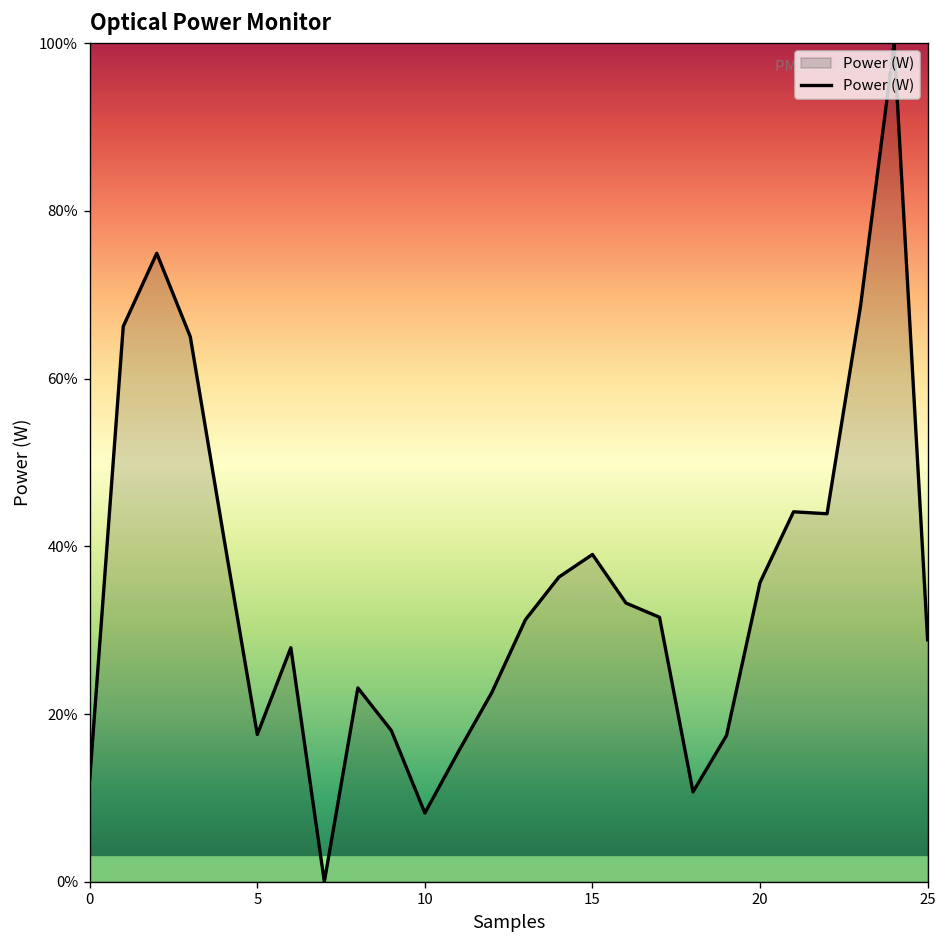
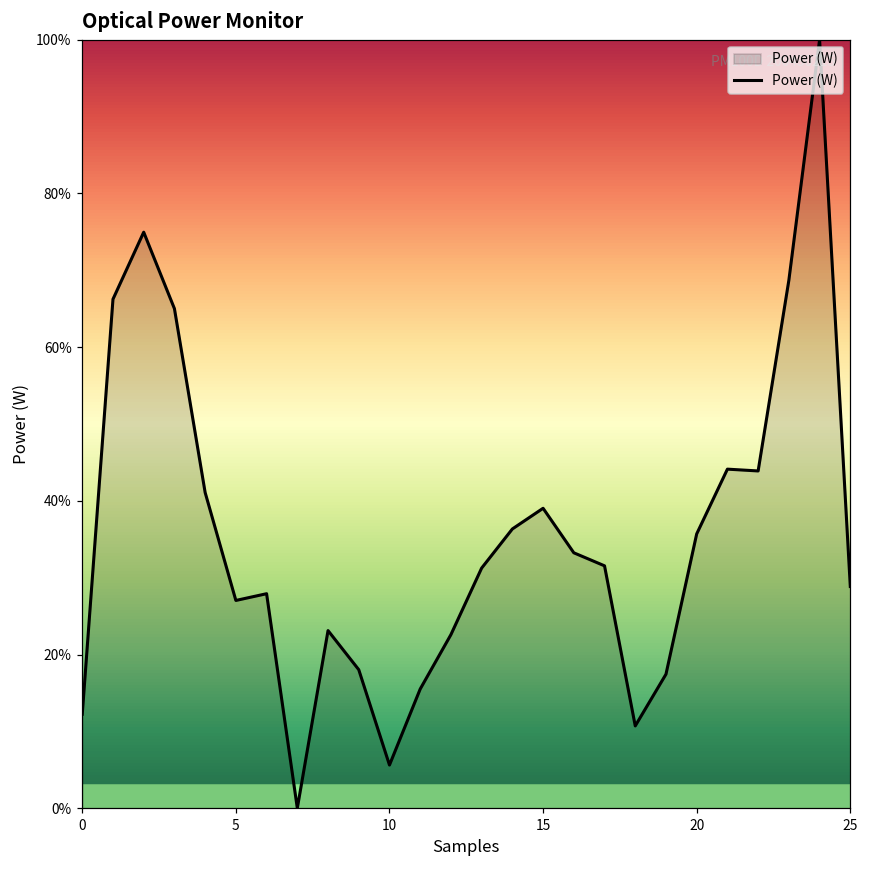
5: 18% -> 27%
10: 8% -> 6%
